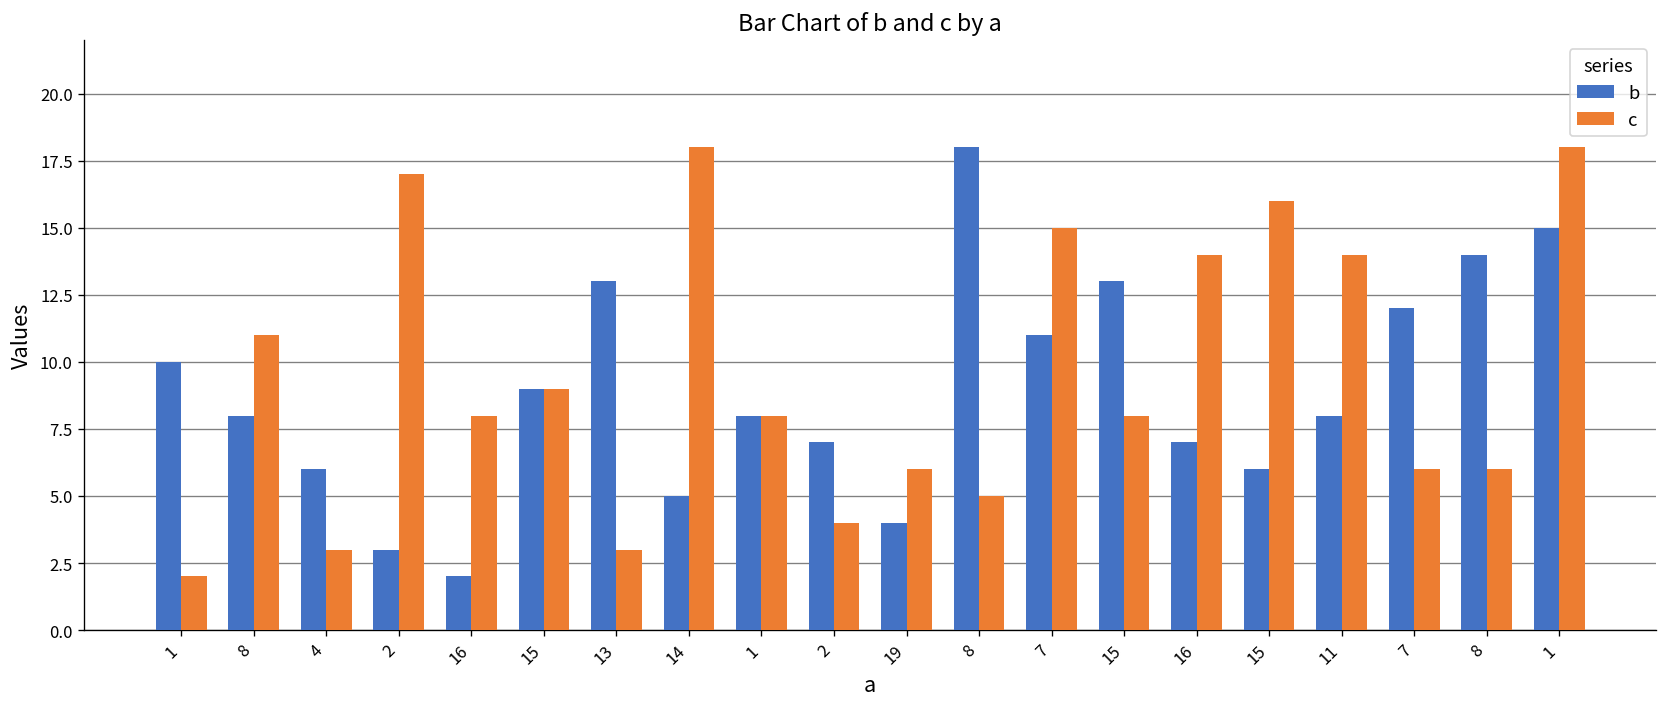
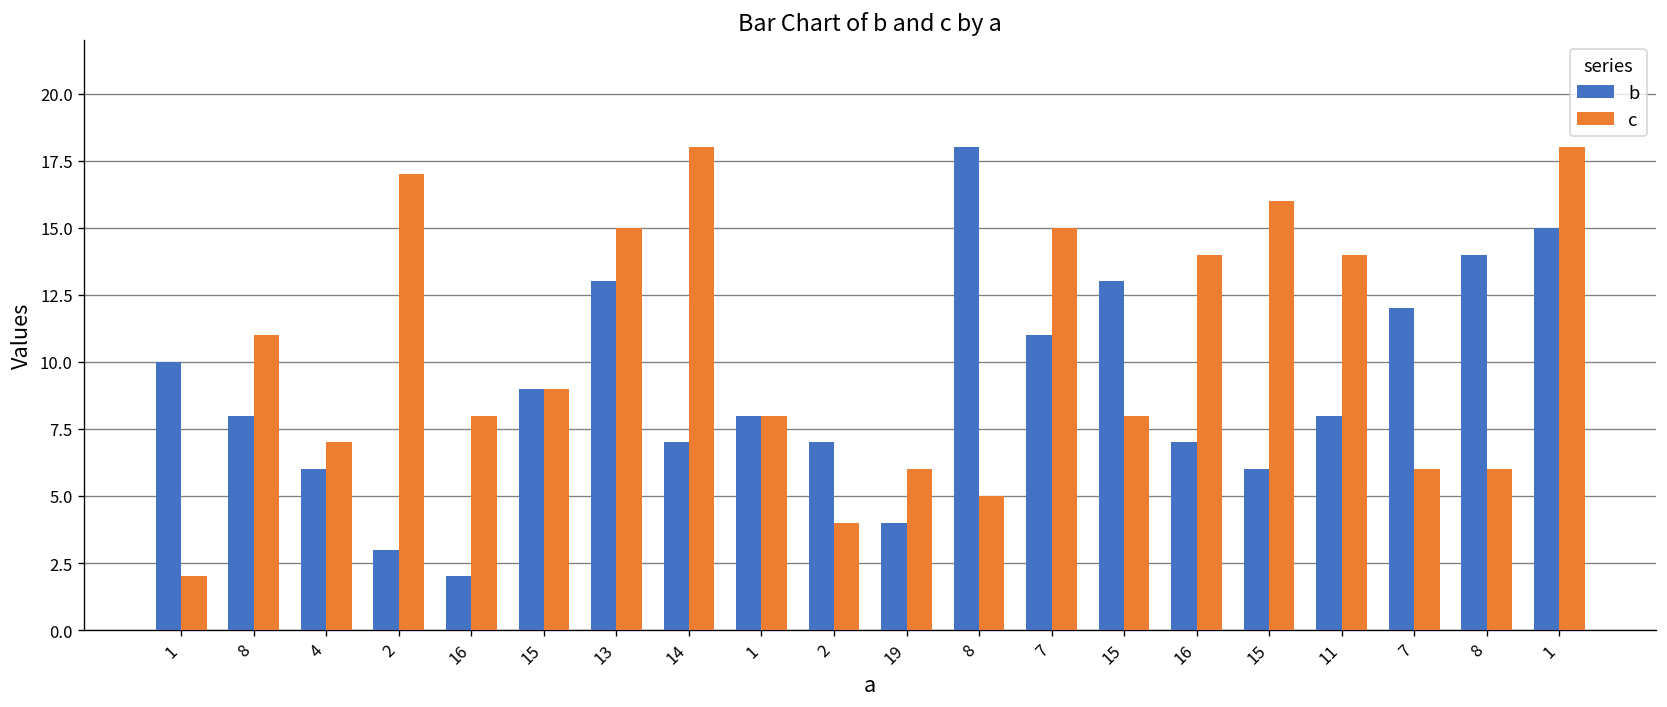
c, 4: 3 -> 7
c, 13: 3 -> 15
b, 14: 5 -> 7
